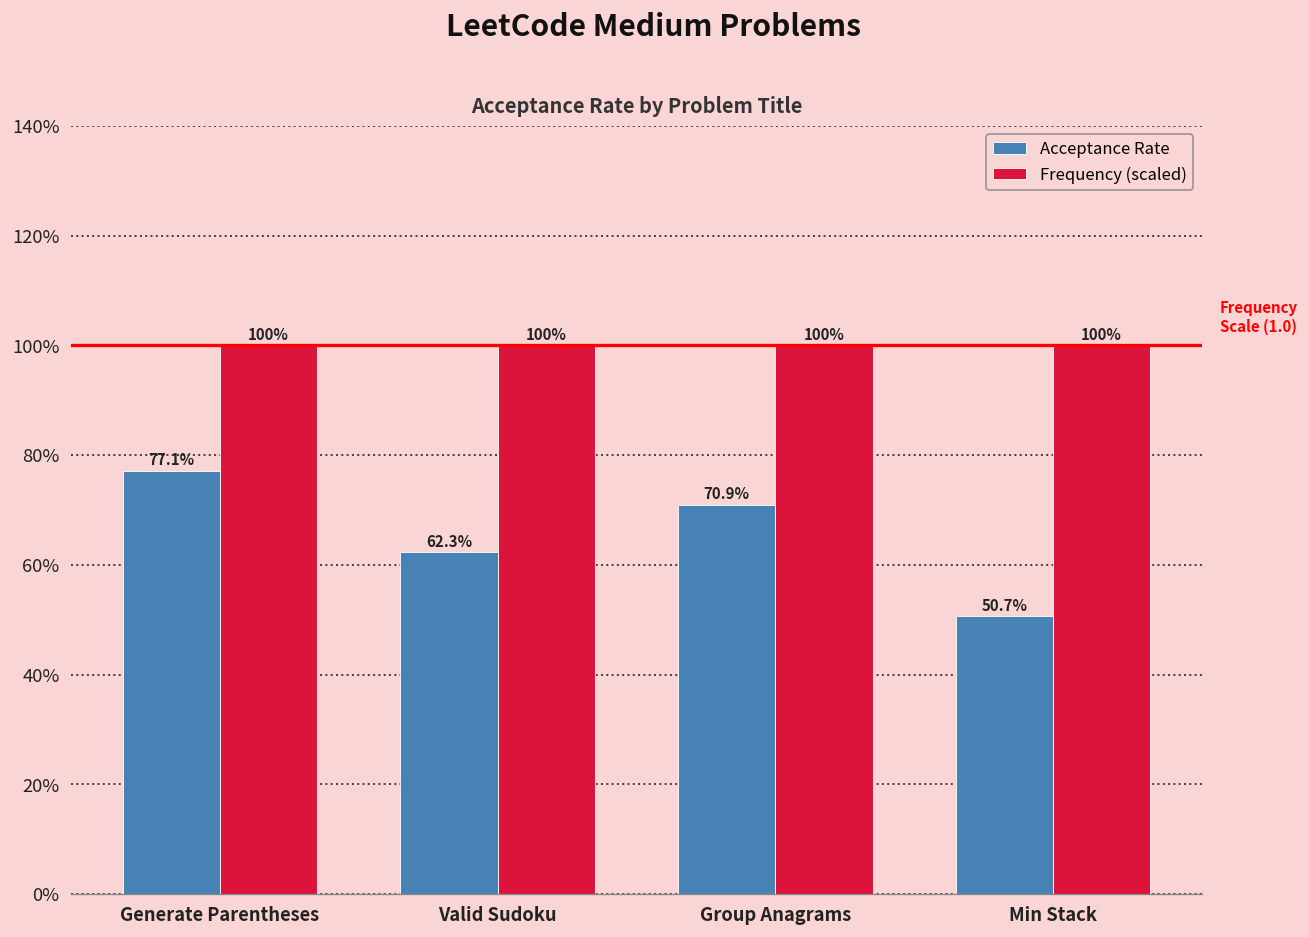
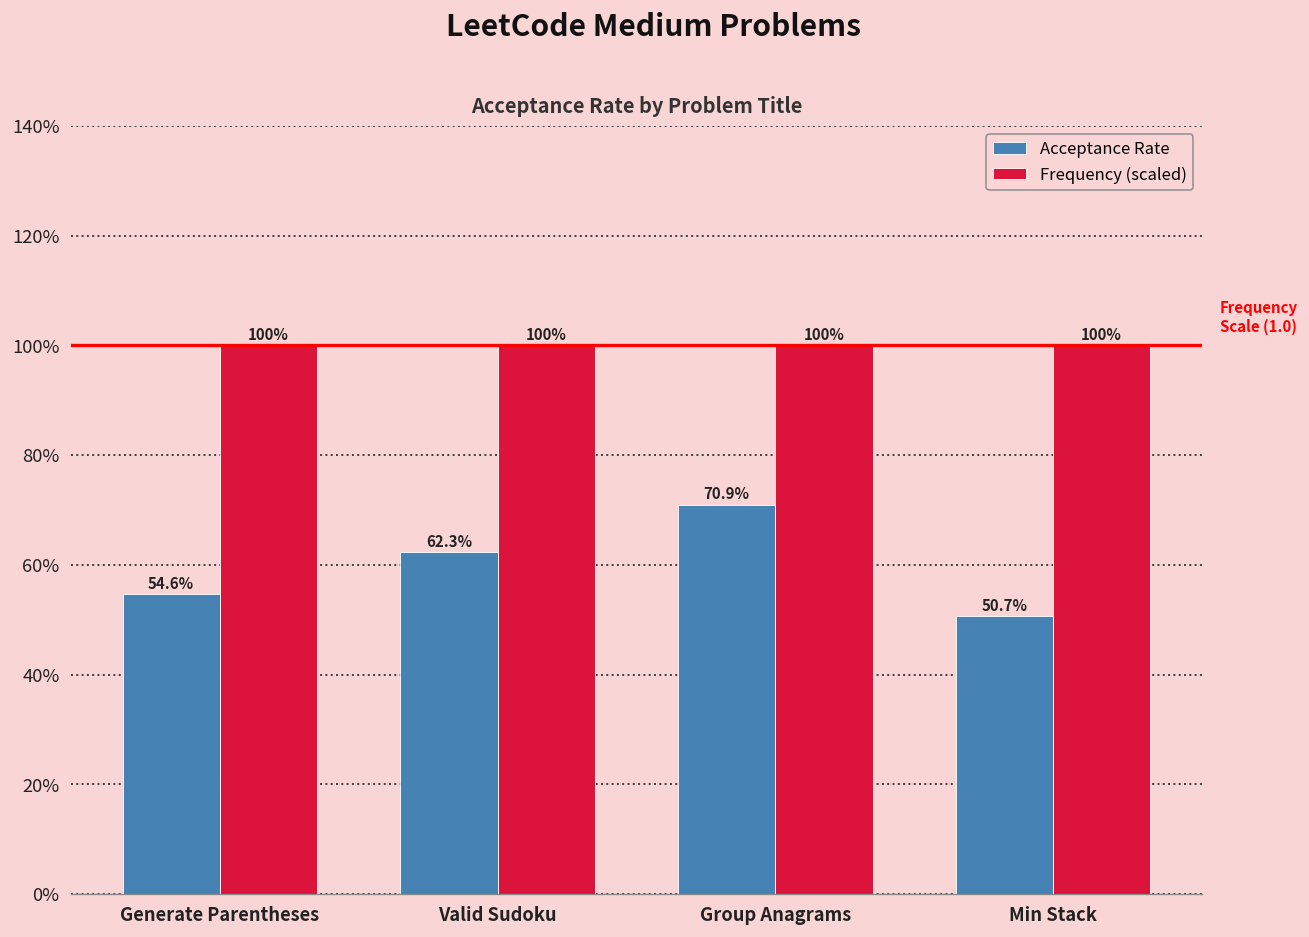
Acceptance Rate, Generate Parentheses: 77.1% -> 54.6%
